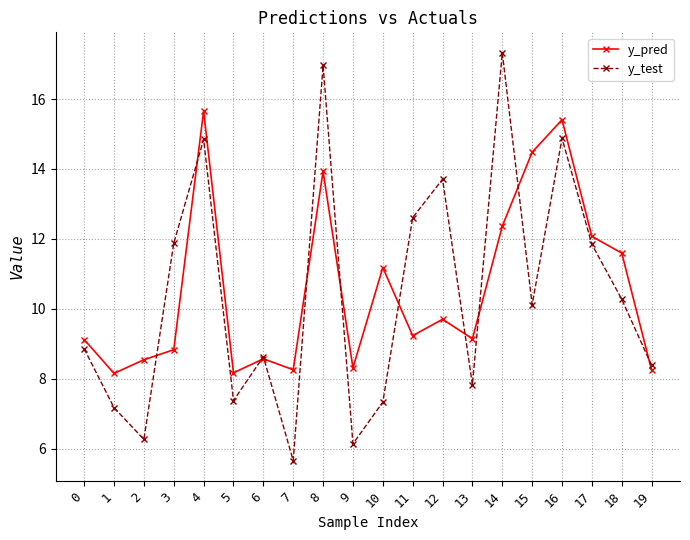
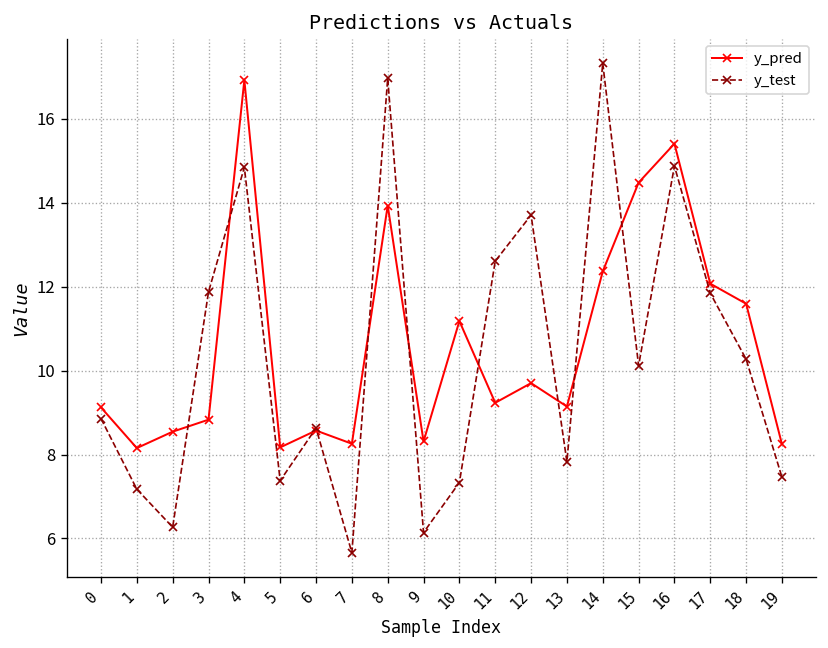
y_pred, 4: 15.7 -> 16.9
y_test, 19: 8.4 -> 7.5
